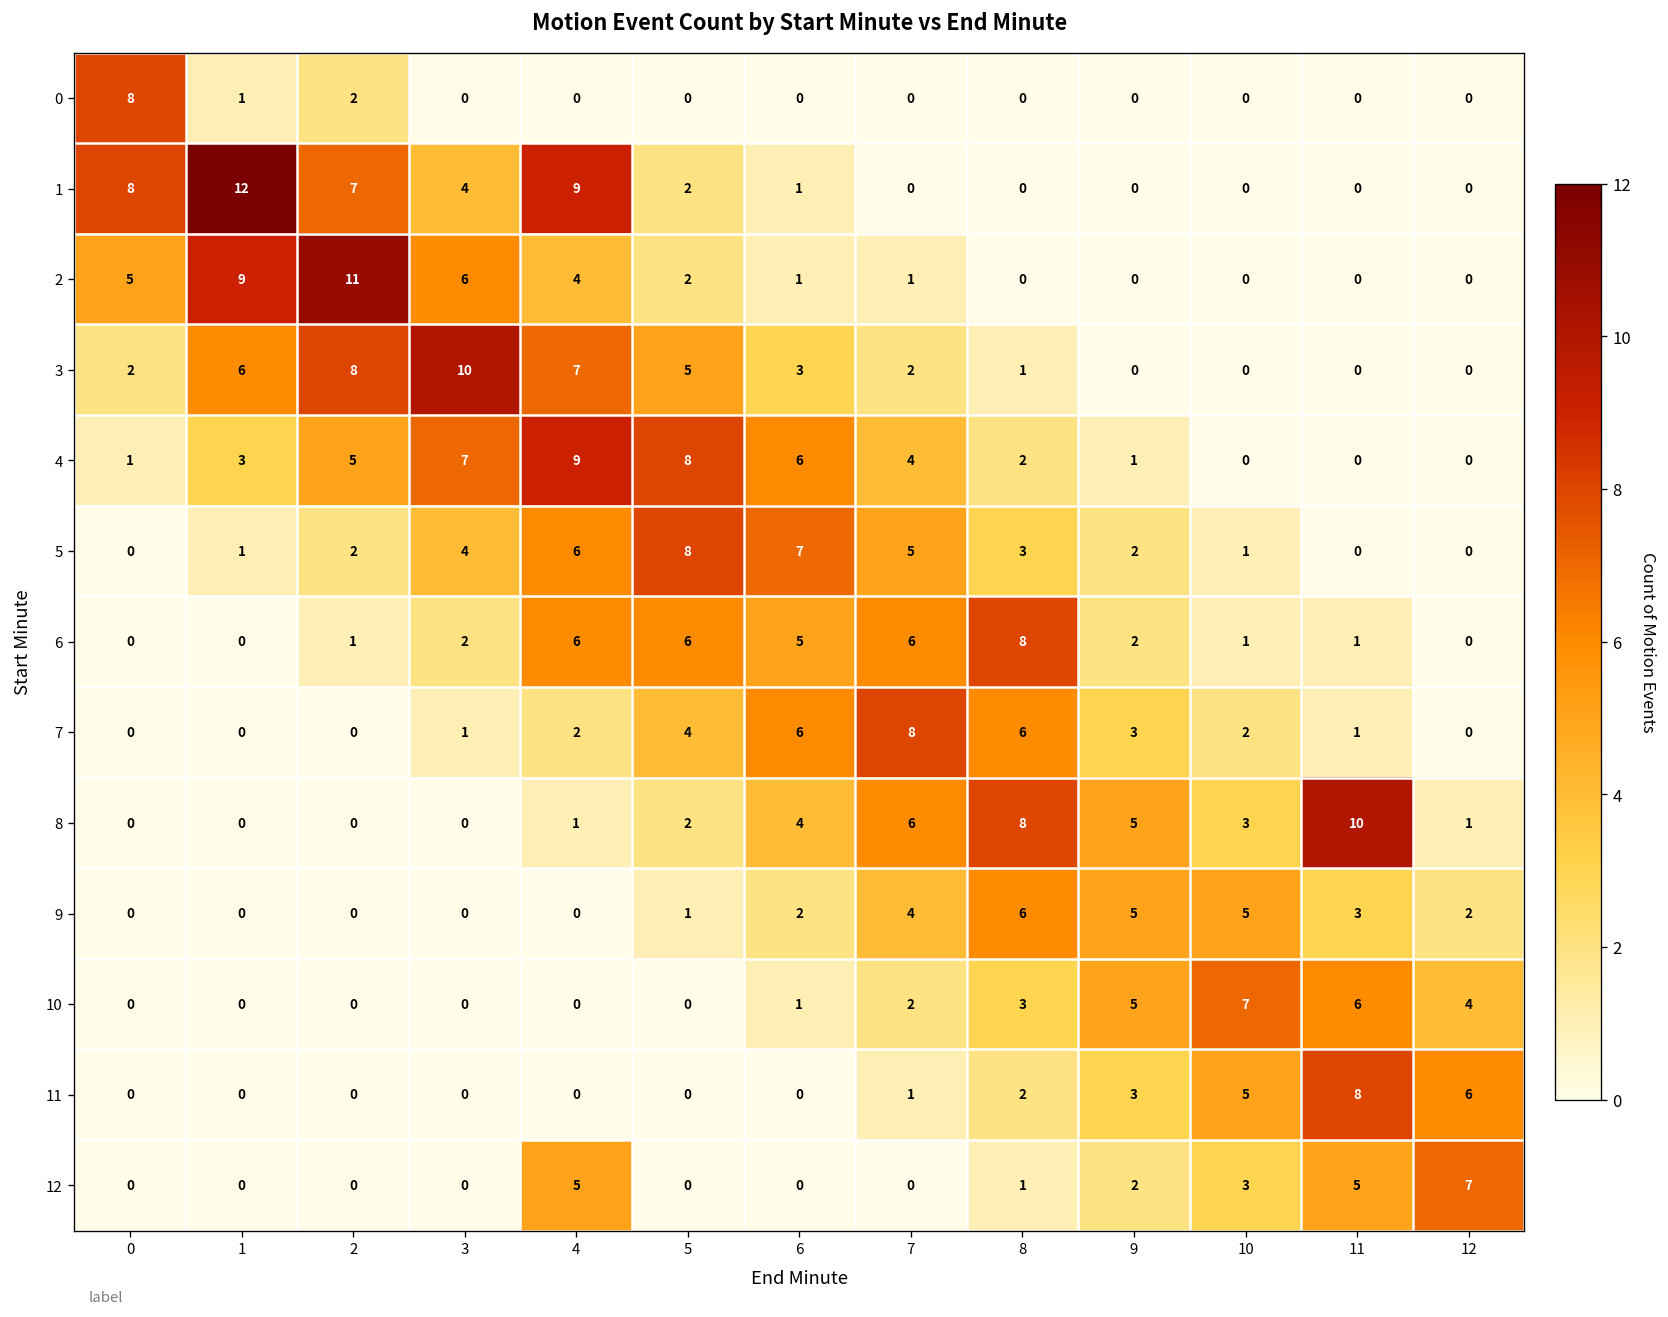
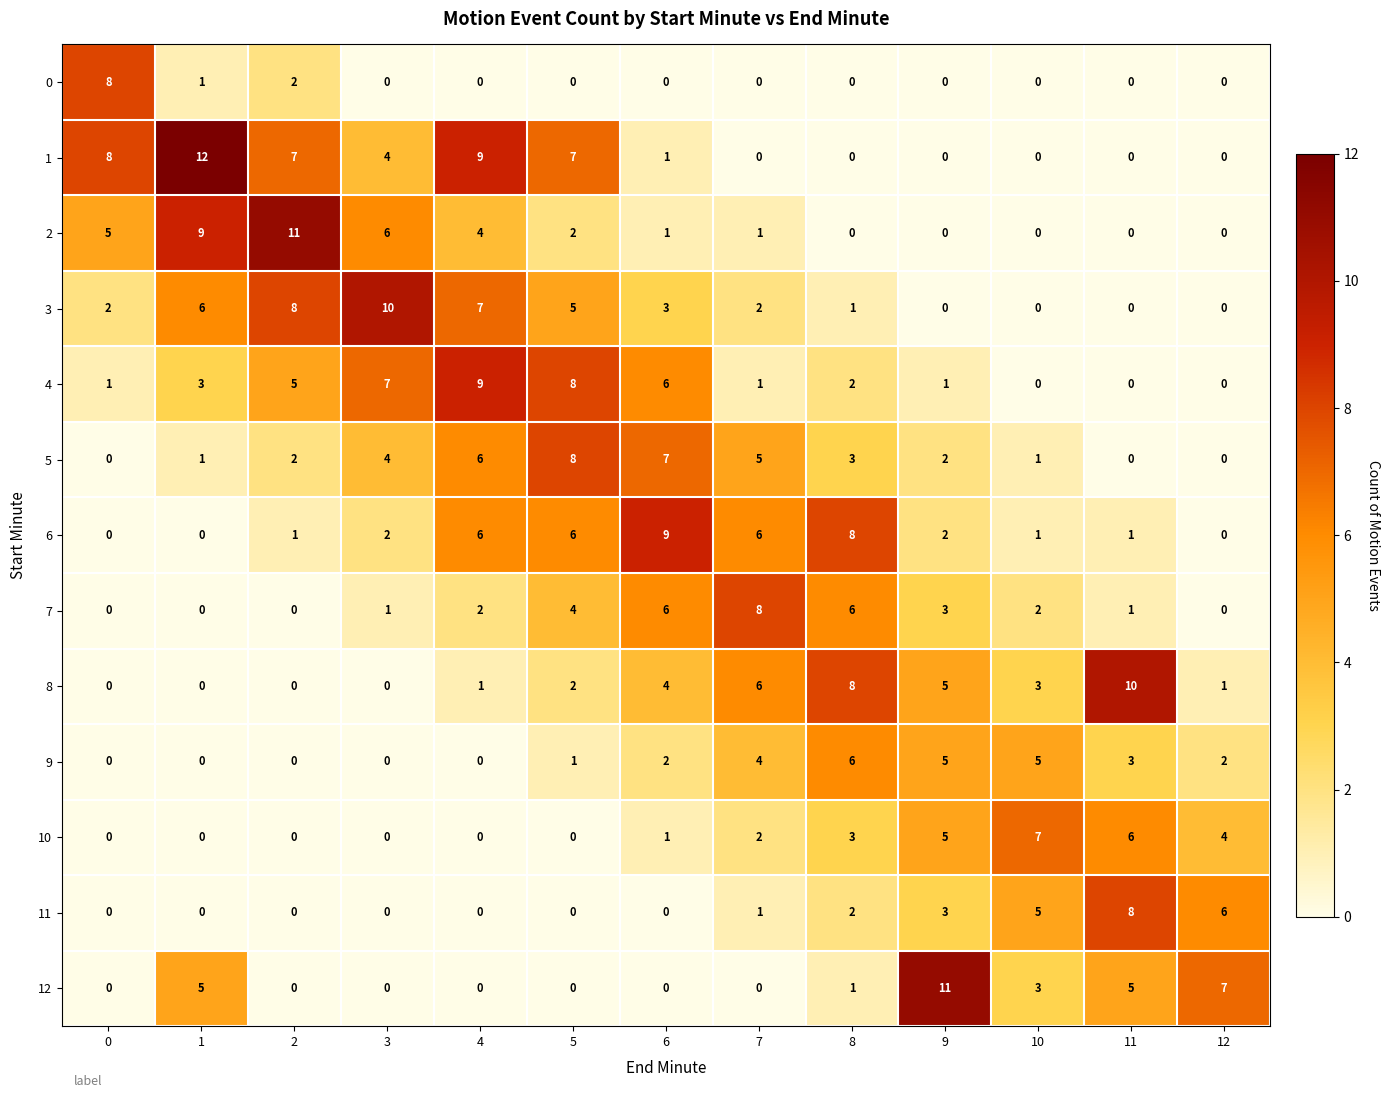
1, 5: 2 -> 7
4, 7: 4 -> 1
6, 6: 5 -> 9
12, 1: 0 -> 5
12, 4: 5 -> 0
12, 9: 2 -> 11
